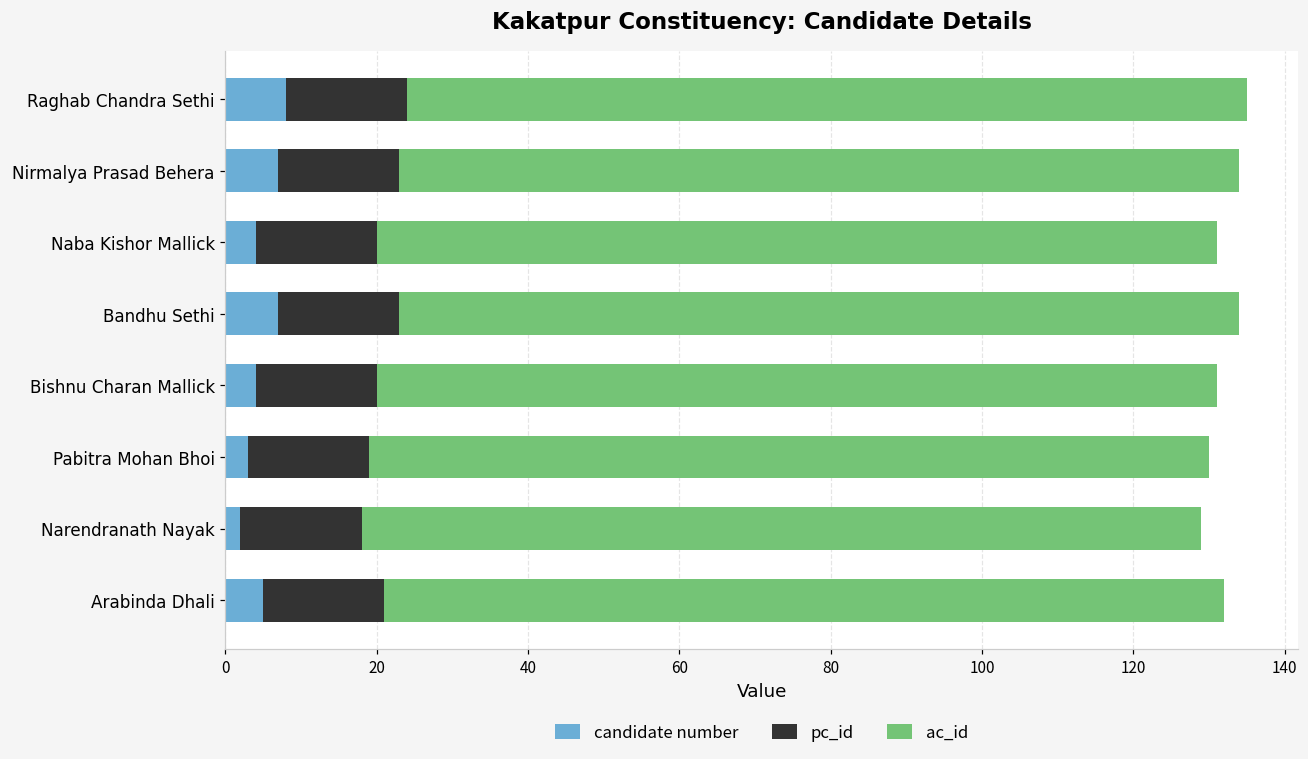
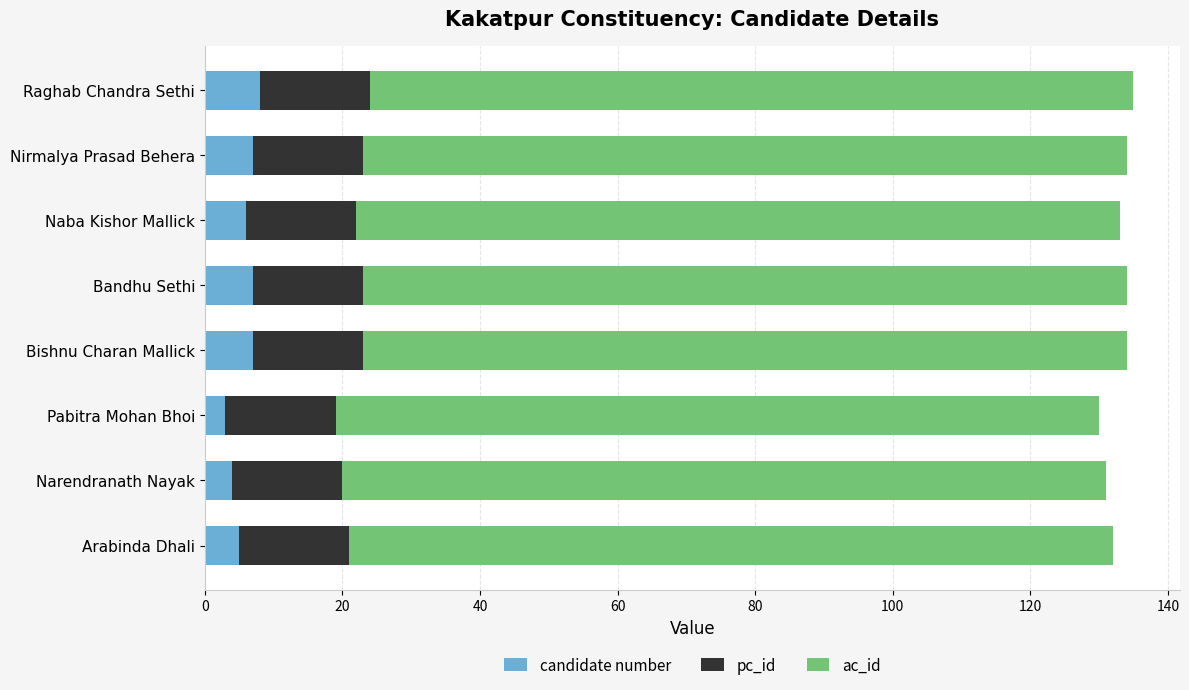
candidate number, Naba Kishor Mallick: 4 -> 6
candidate number, Bishnu Charan Mallick: 4 -> 7
candidate number, Narendranath Nayak: 2 -> 4
